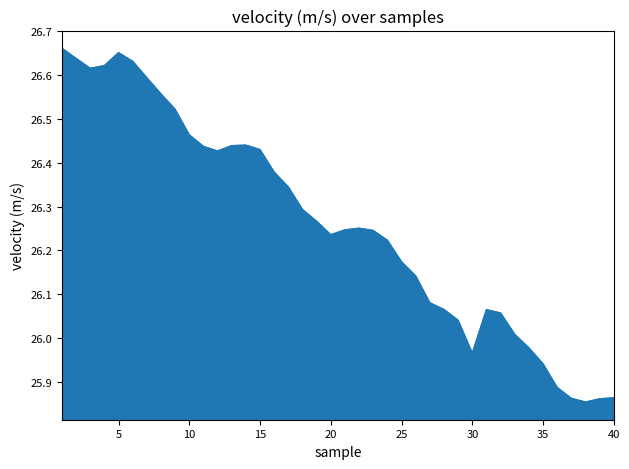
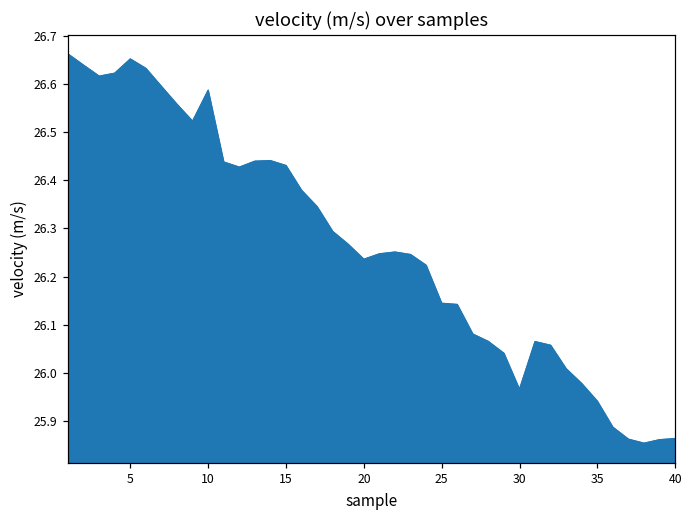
10: 26.46 -> 26.59
25: 26.17 -> 26.14
